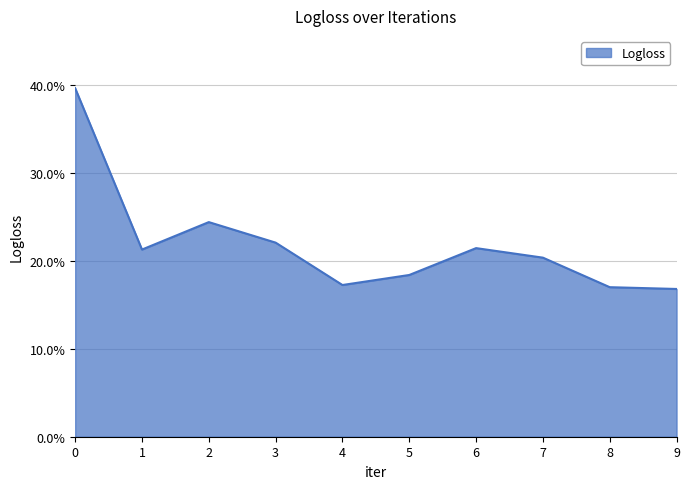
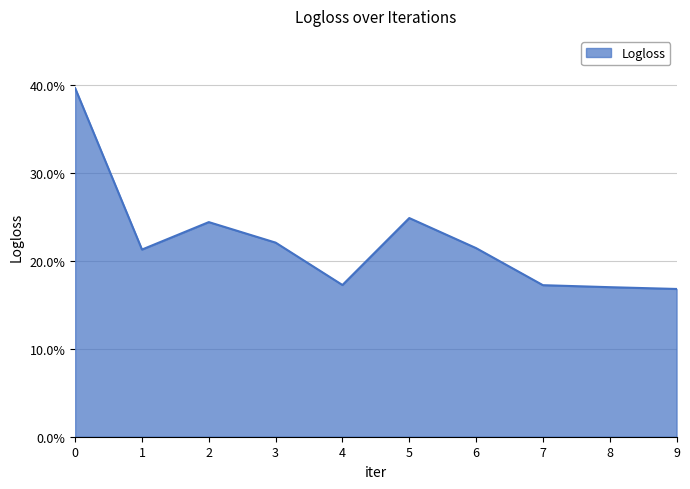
5: 18% -> 25%
7: 20% -> 17%
